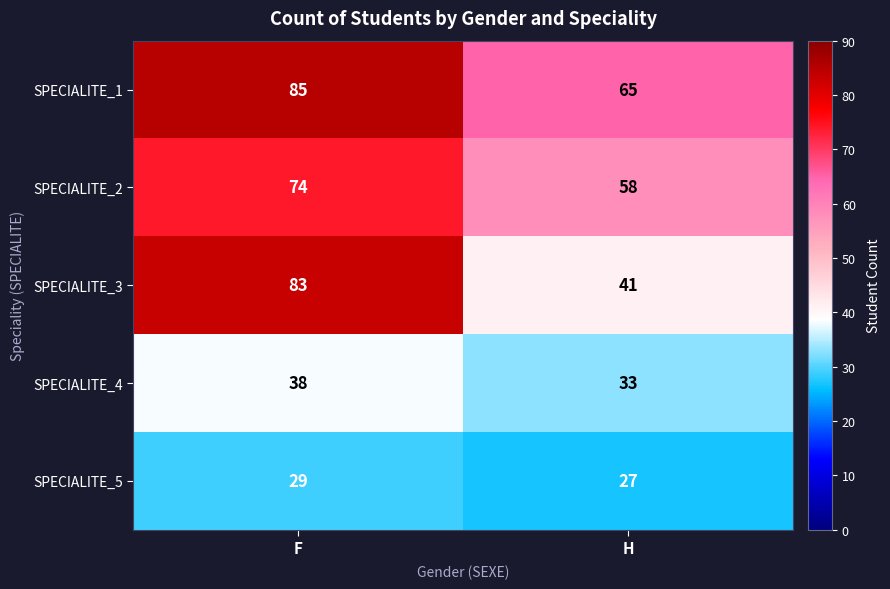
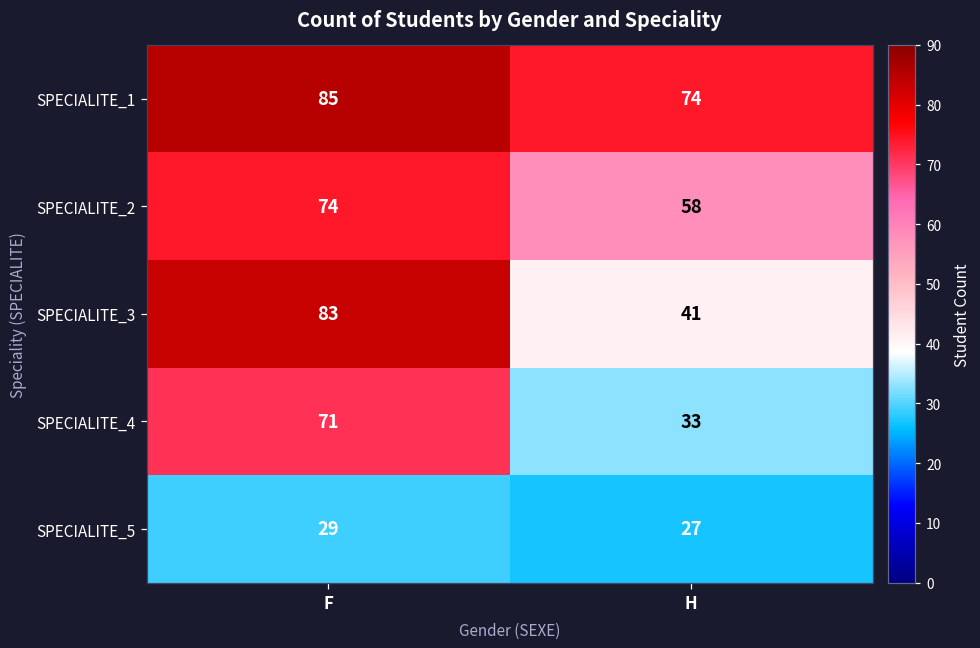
SPECIALITE_1, H: 65 -> 74
SPECIALITE_4, F: 38 -> 71
